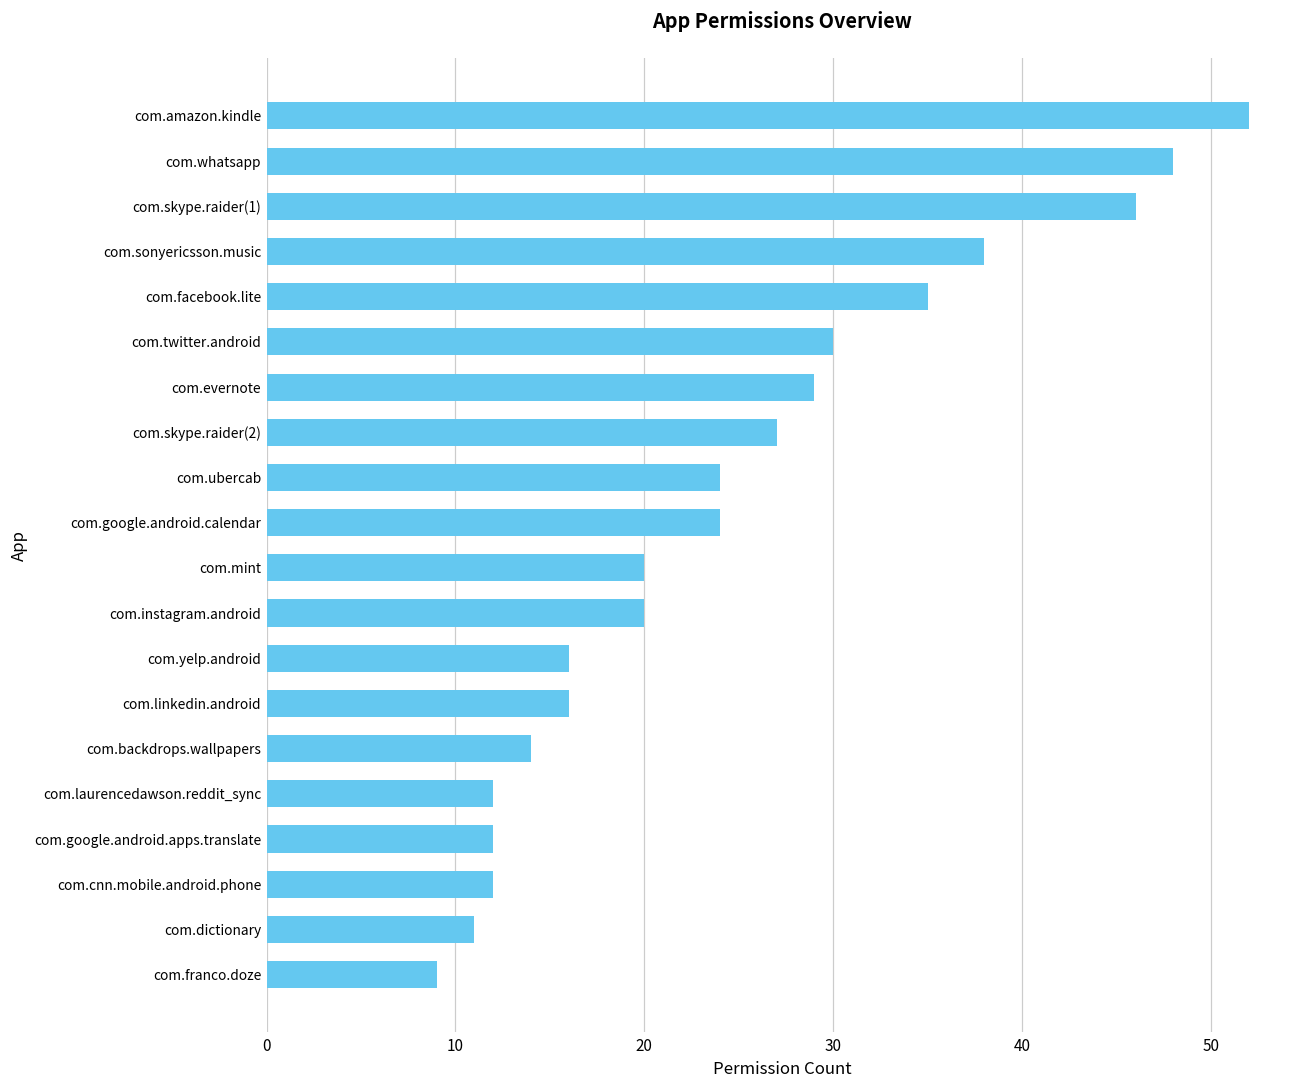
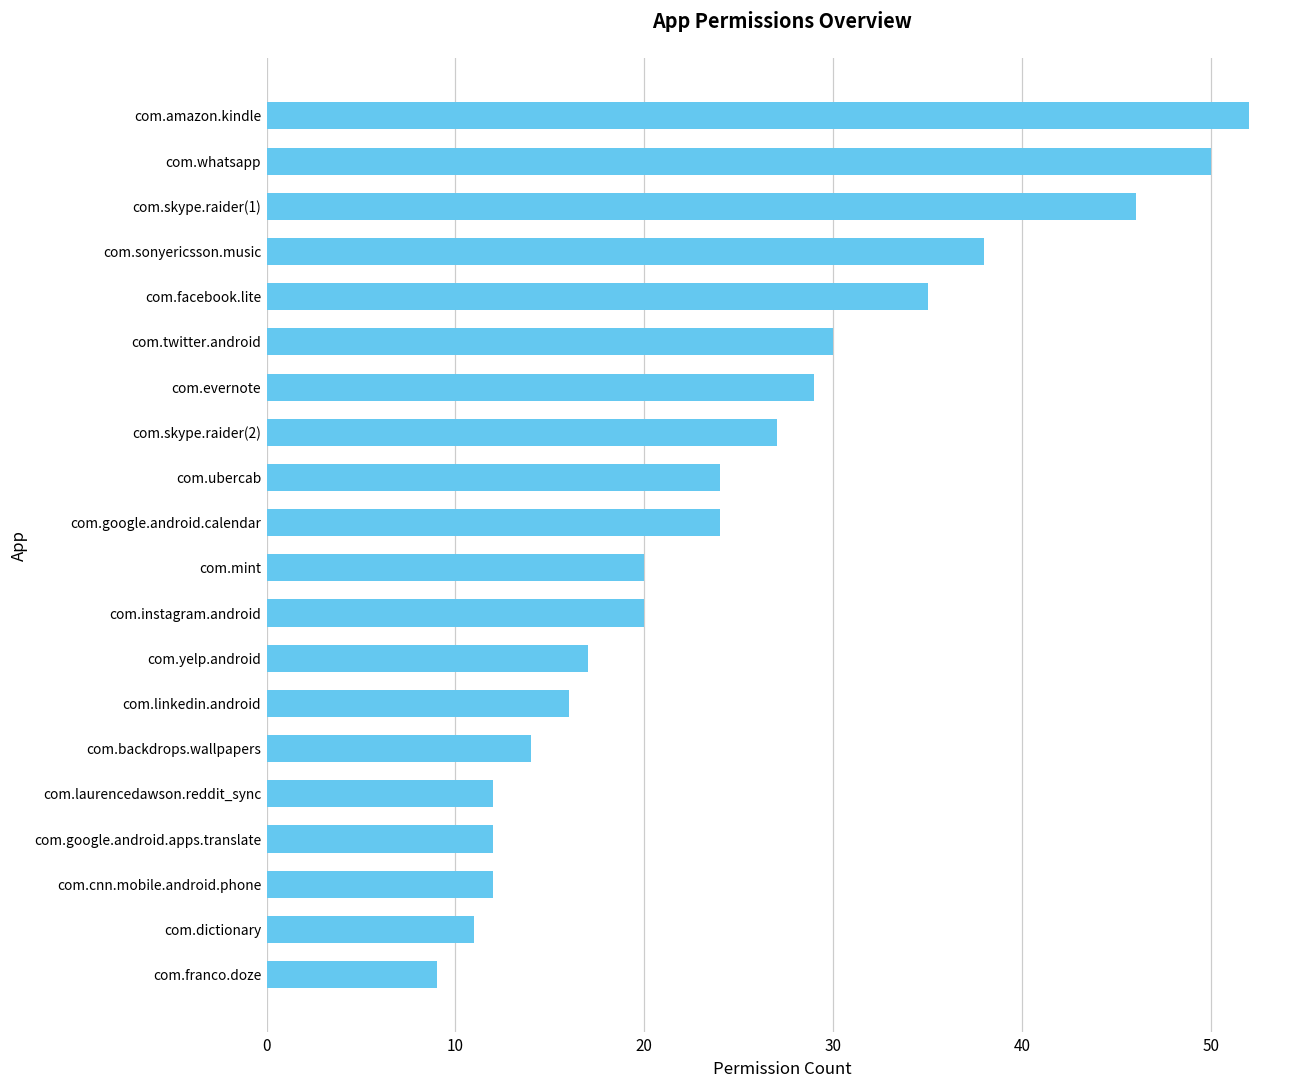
com.whatsapp: 48 -> 50
com.yelp.android: 16 -> 17
